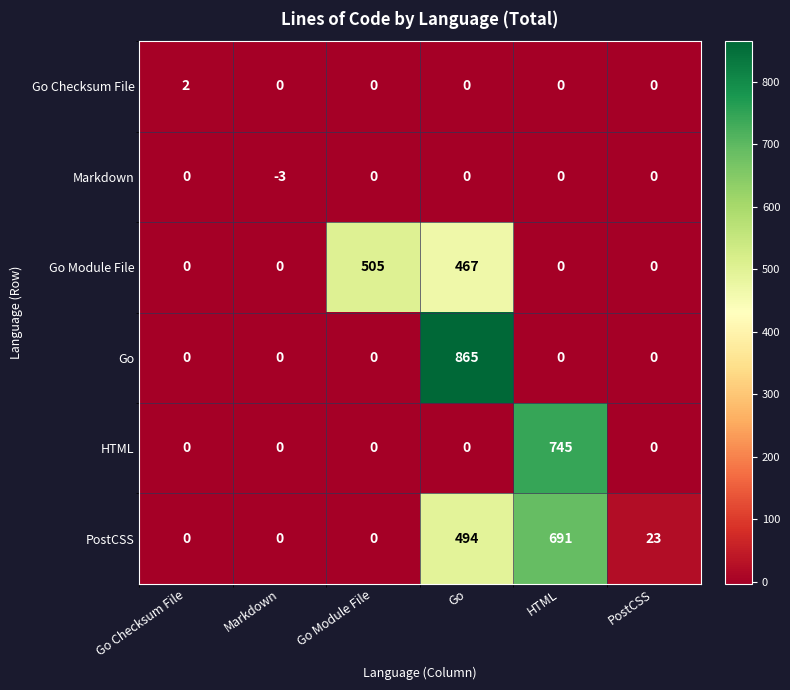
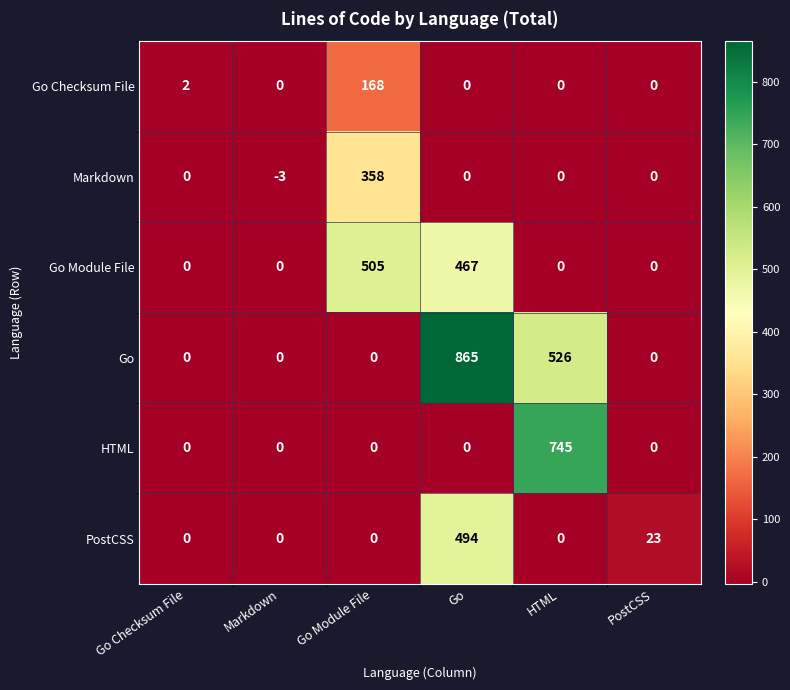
Go Checksum File, Go Module File: 0 -> 168
Markdown, Go Module File: 0 -> 358
Go, HTML: 0 -> 526
PostCSS, HTML: 691 -> 0
